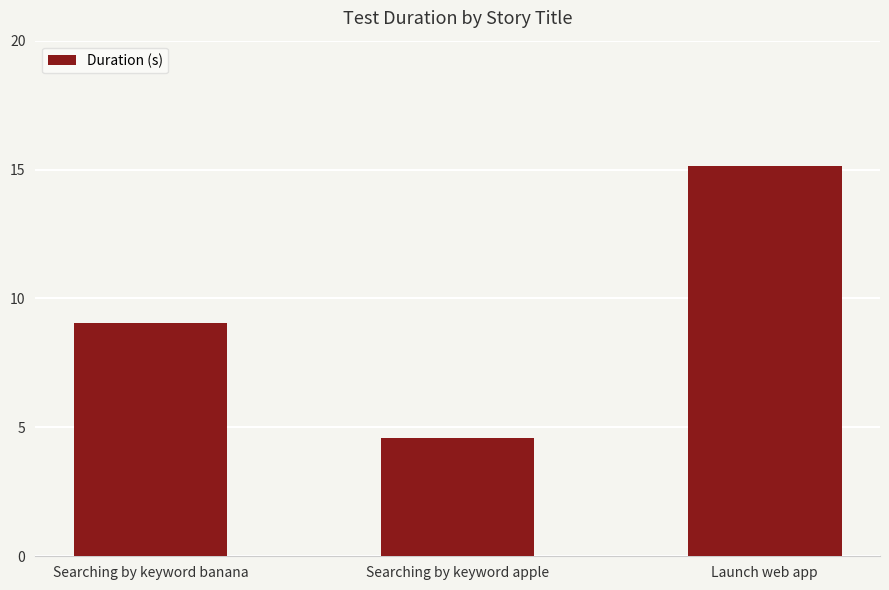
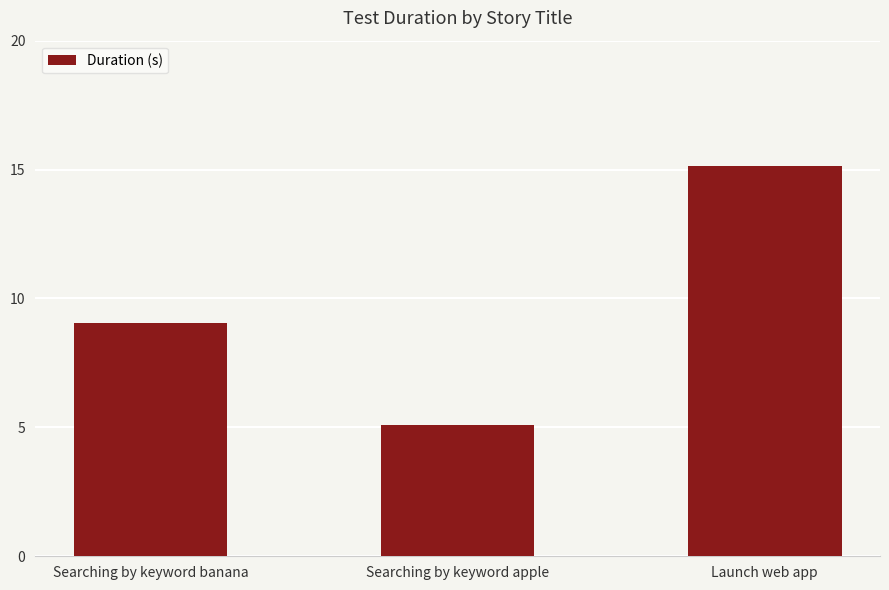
Searching by keyword apple: 4.6 -> 5.1
